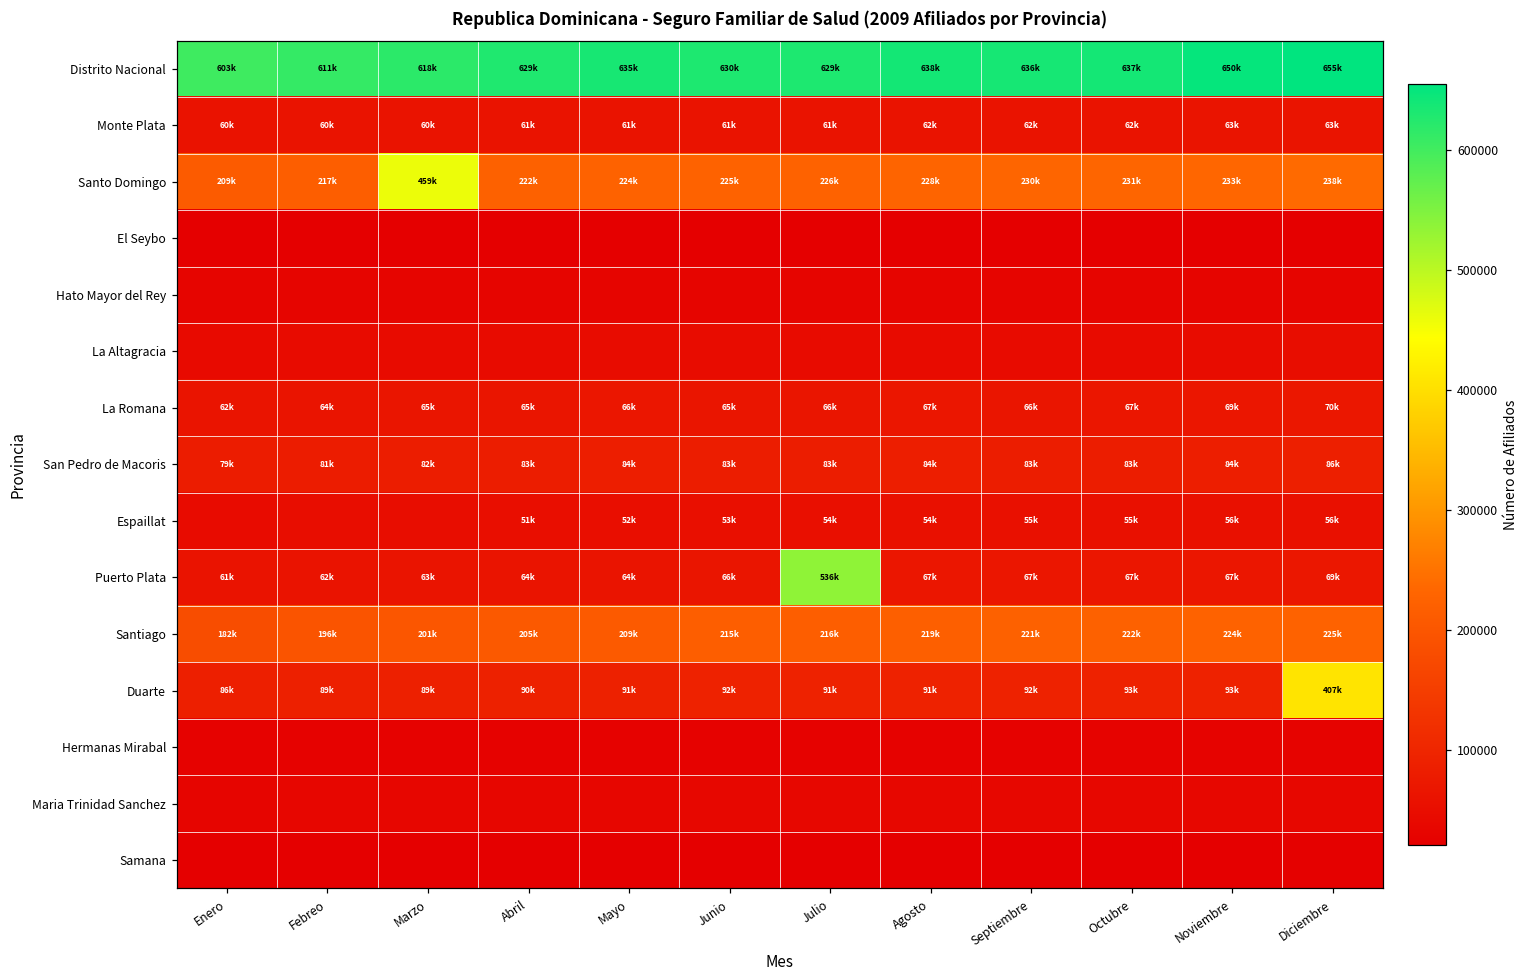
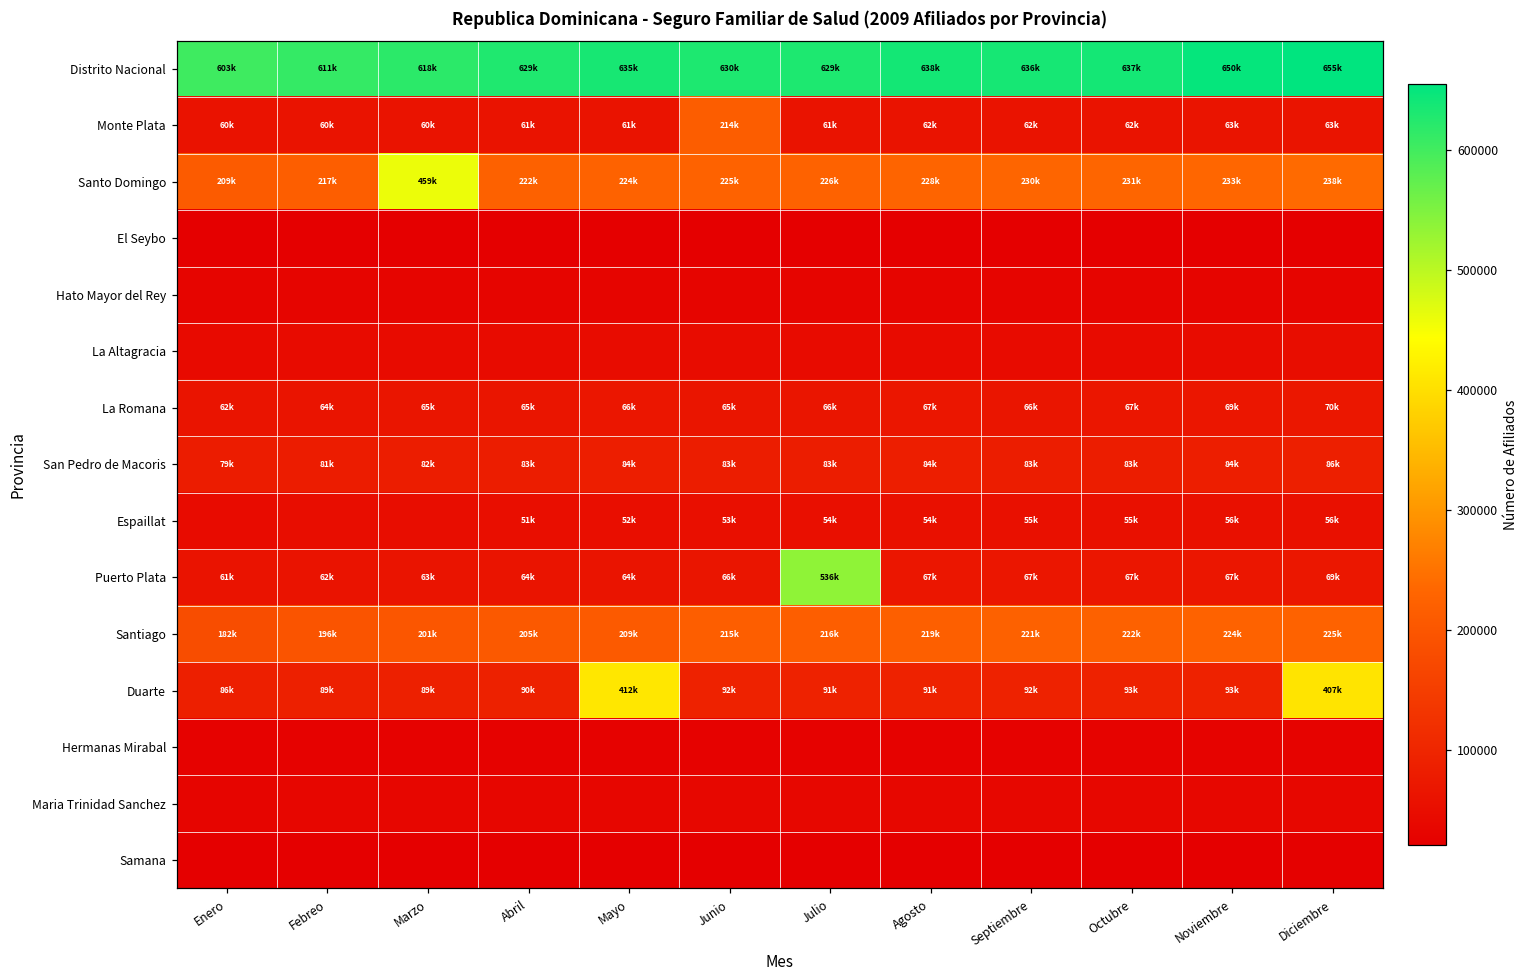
Monte Plata, Junio: 61k -> 214k
Duarte, Mayo: 91k -> 412k
